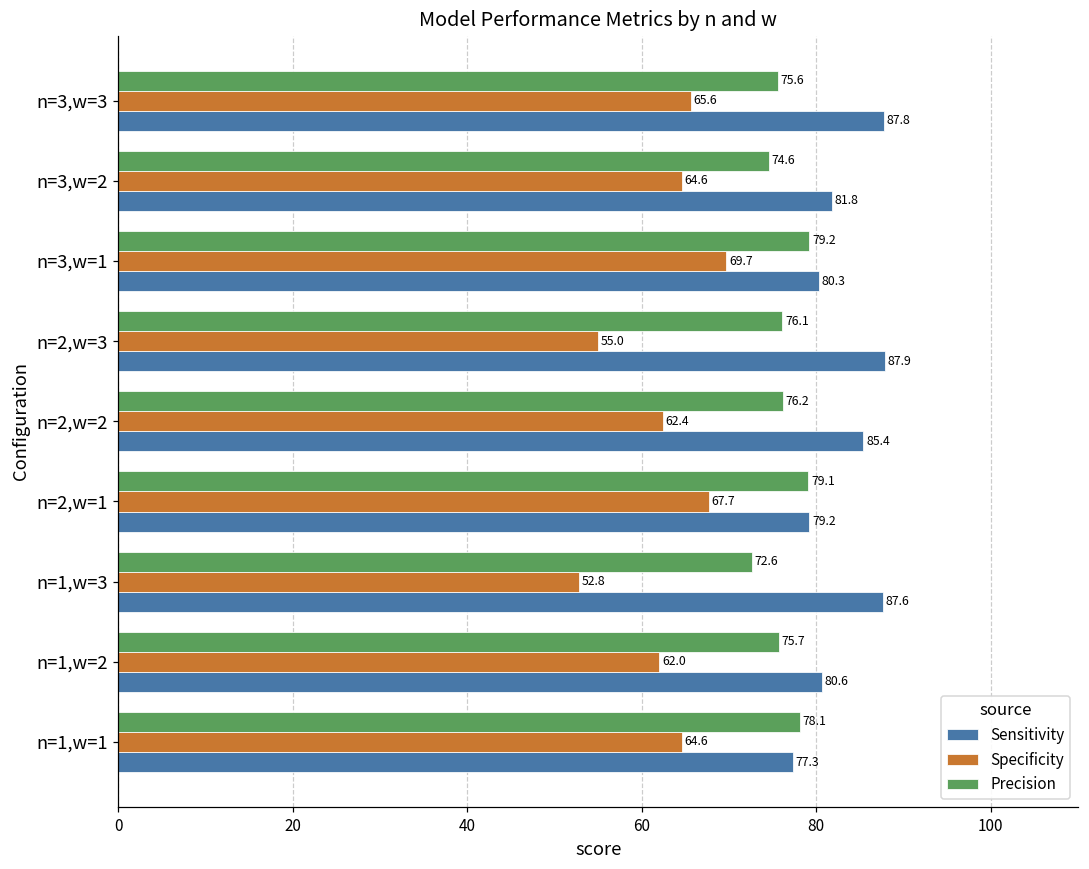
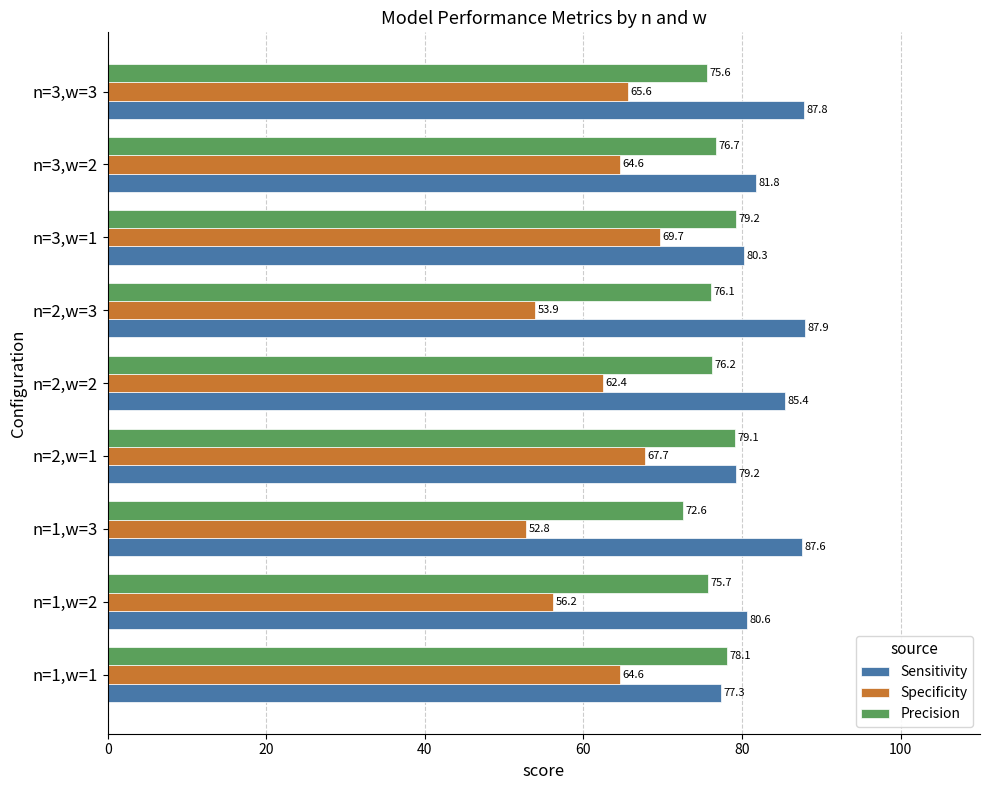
Precision, n=3,w=2: 74.6 -> 76.7
Specificity, n=2,w=3: 55.0 -> 53.9
Specificity, n=1,w=2: 62.0 -> 56.2
